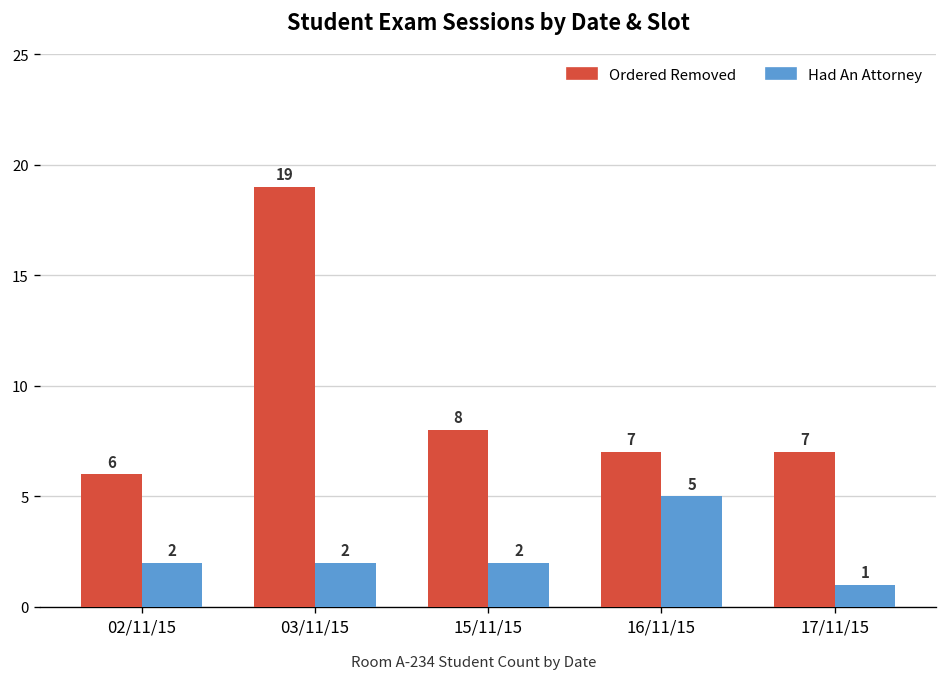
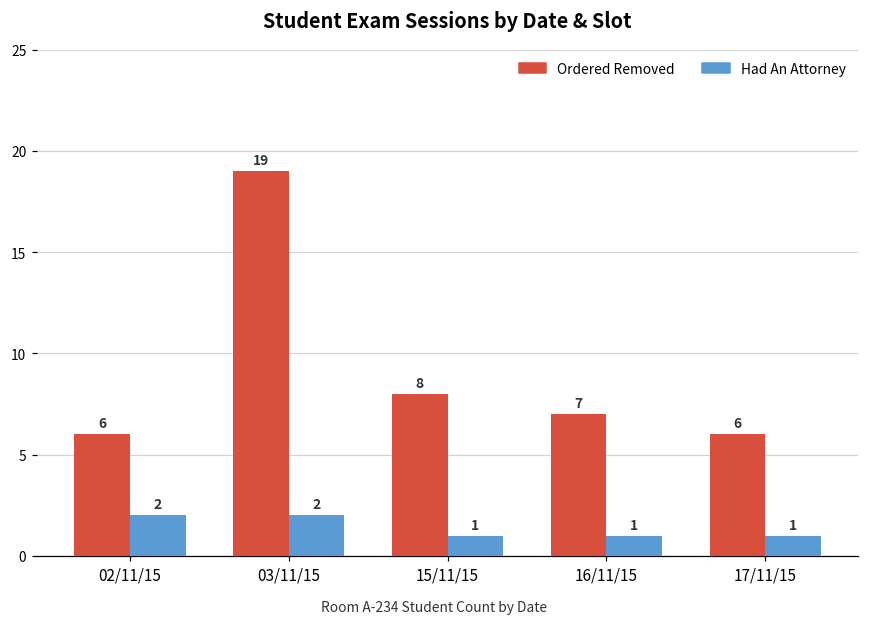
Had An Attorney, 15/11/15: 2 -> 1
Had An Attorney, 16/11/15: 5 -> 1
Ordered Removed, 17/11/15: 7 -> 6
